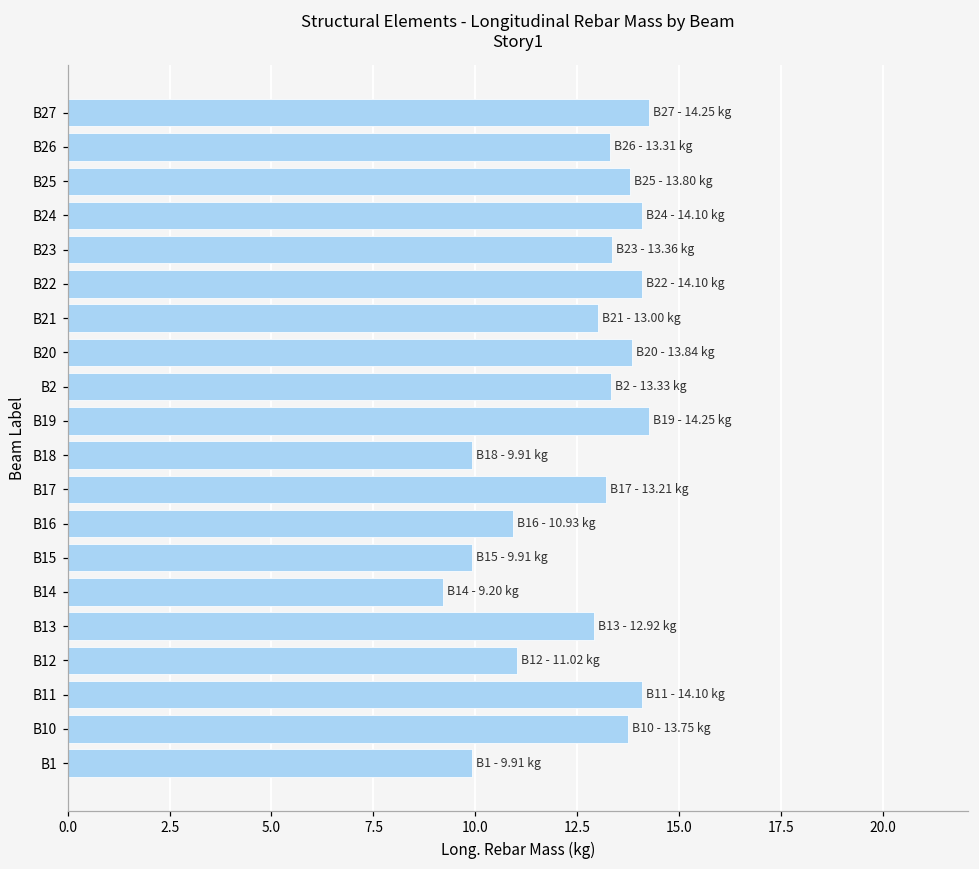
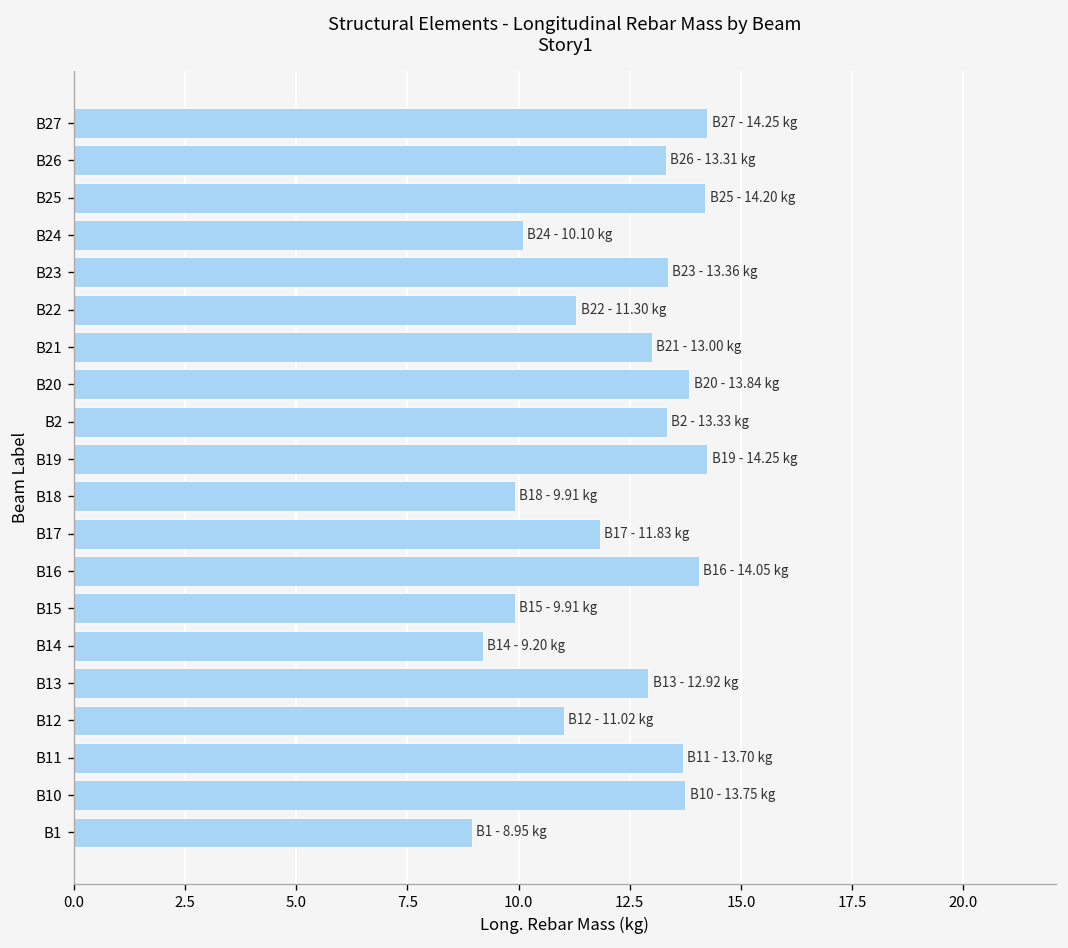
B25: 13.80 -> 14.20
B24: 14.10 -> 10.10
B22: 14.10 -> 11.30
B17: 13.21 -> 11.83
B16: 10.93 -> 14.05
B11: 14.10 -> 13.70
B1: 9.91 -> 8.95
